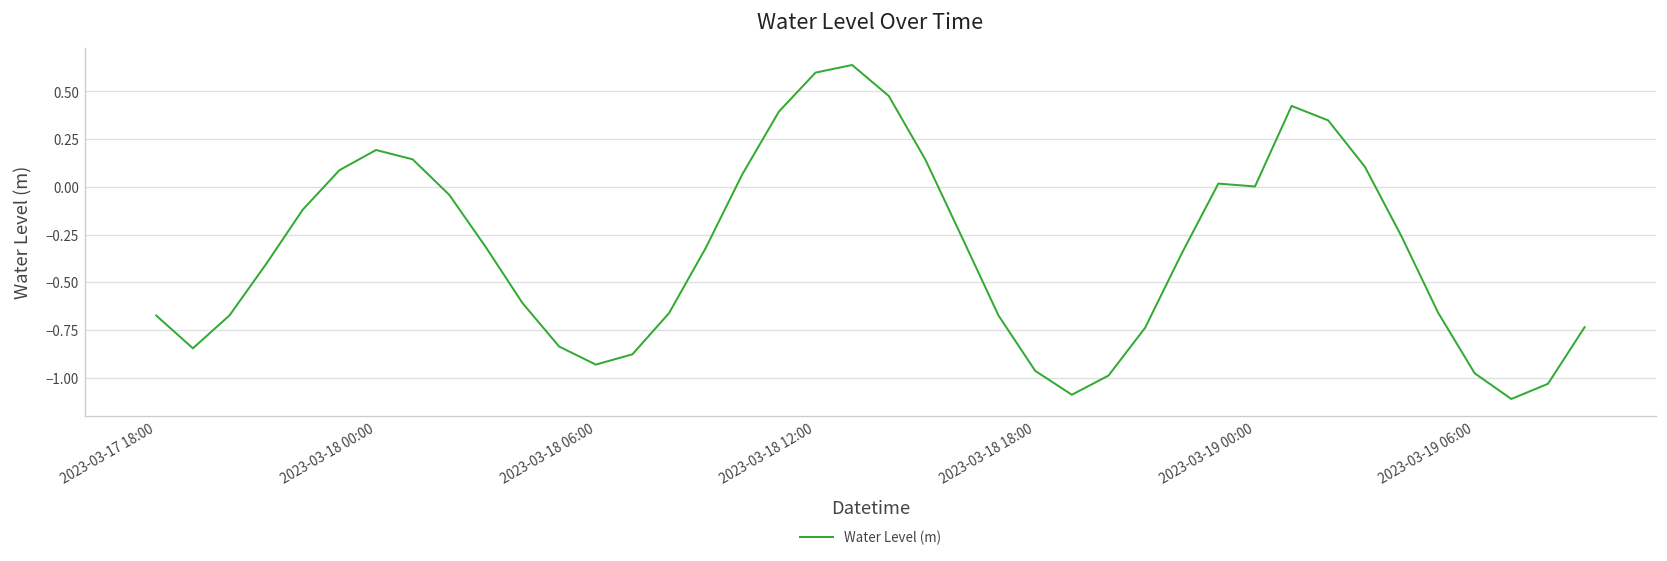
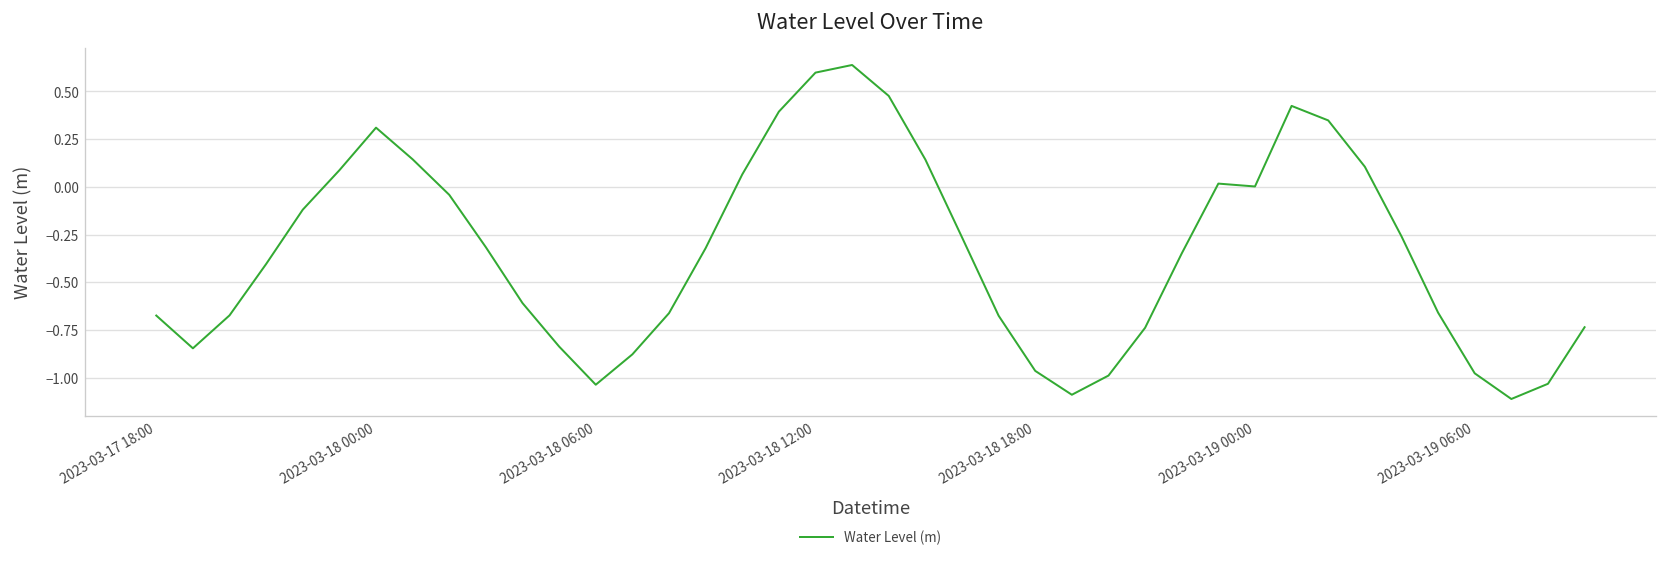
2023-03-18 00:00: 0.19 -> 0.31
2023-03-18 06:00: -0.93 -> -1.04
